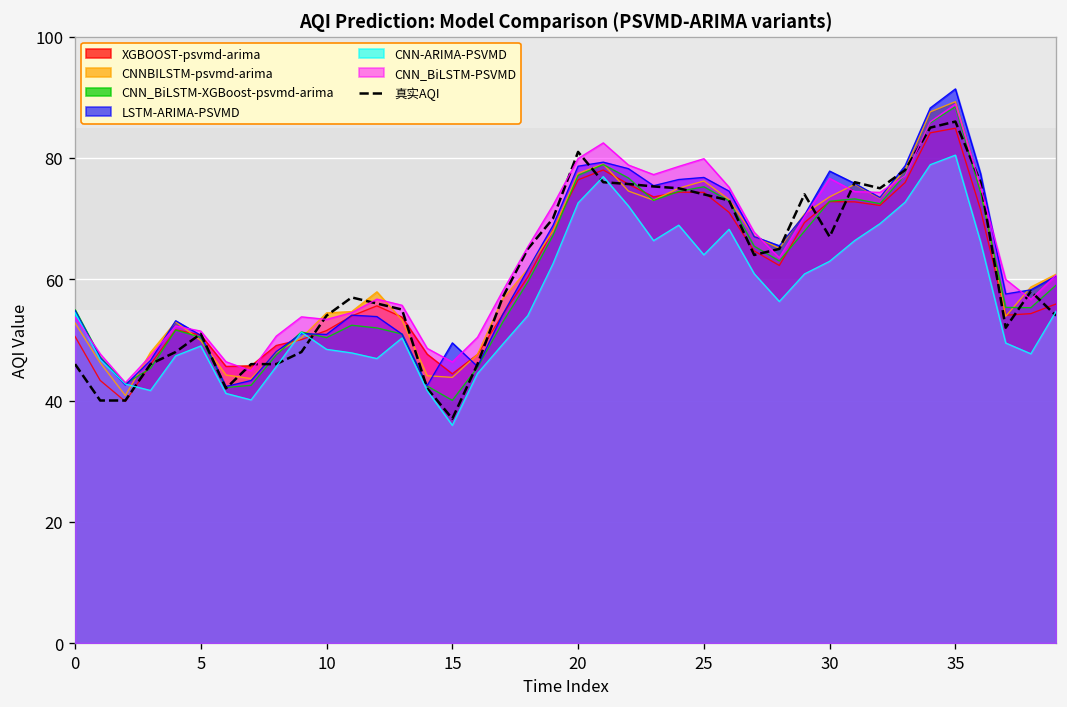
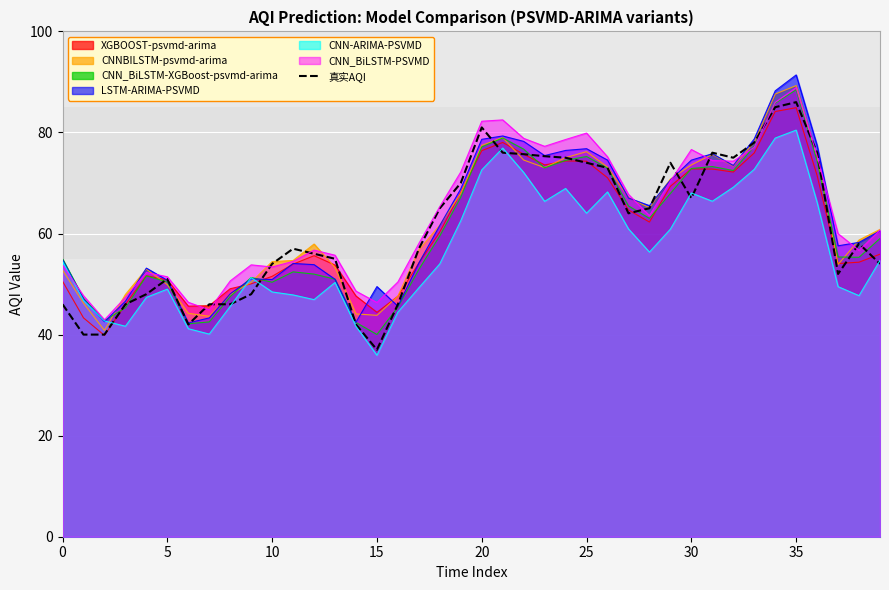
CNN_BiLSTM-PSVMD, 20: 80 -> 82
LSTM-ARIMA-PSVMD, 30: 78 -> 75
CNN-ARIMA-PSVMD, 30: 63 -> 68
